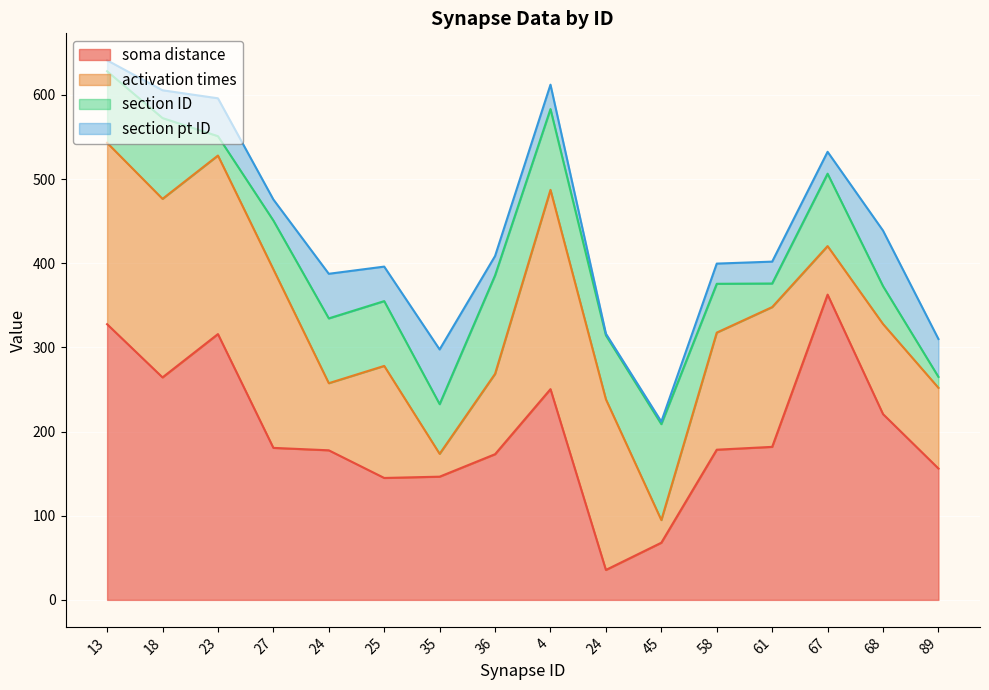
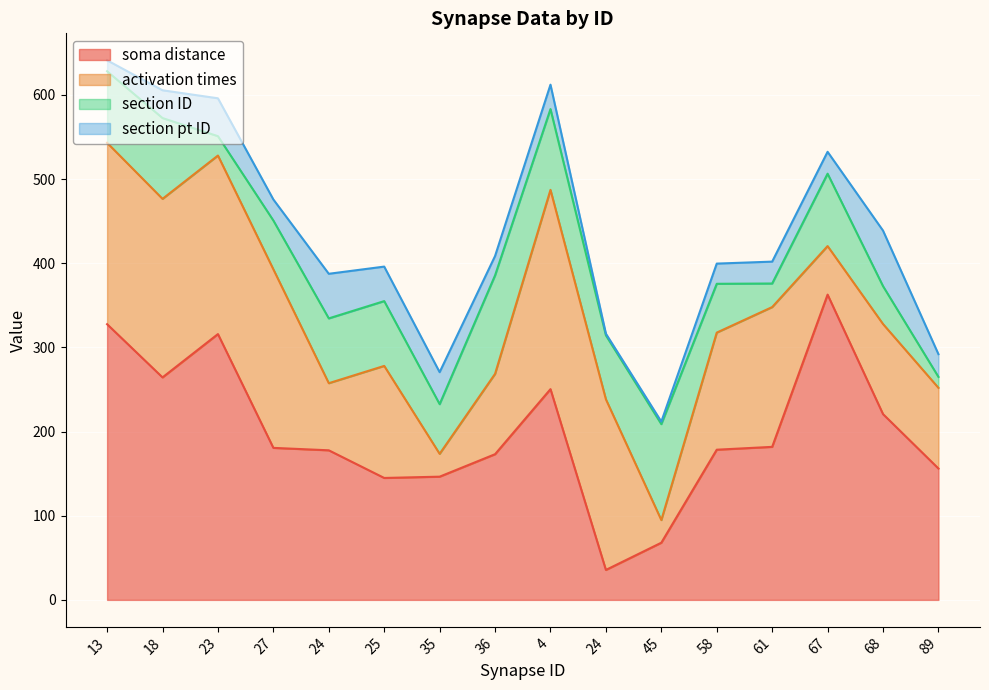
section pt ID, 35: 60 -> 40
section pt ID, 89: 50 -> 30
